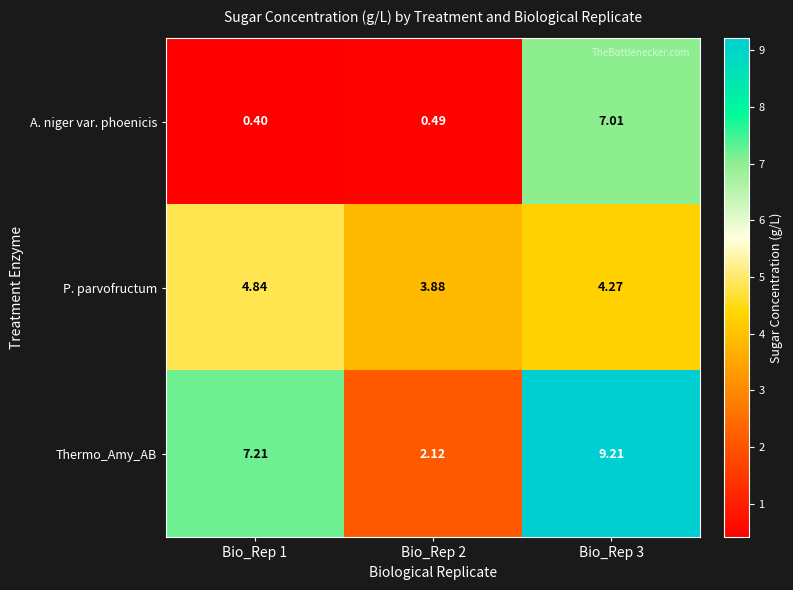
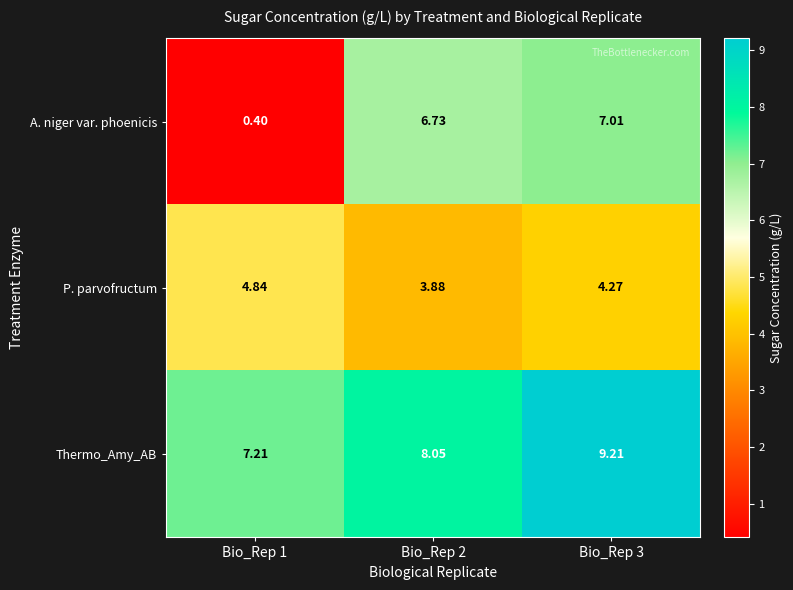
A. niger var. phoenicis, Bio_Rep 2: 0.49 -> 6.73
Thermo_Amy_AB, Bio_Rep 2: 2.12 -> 8.05
